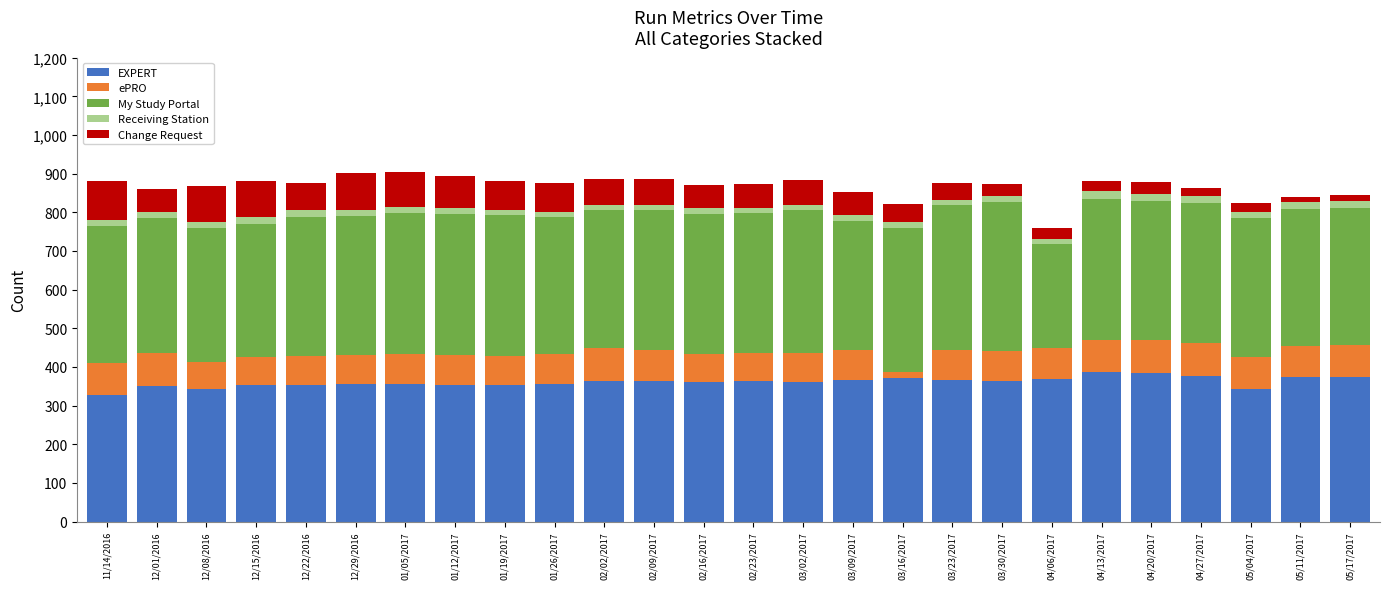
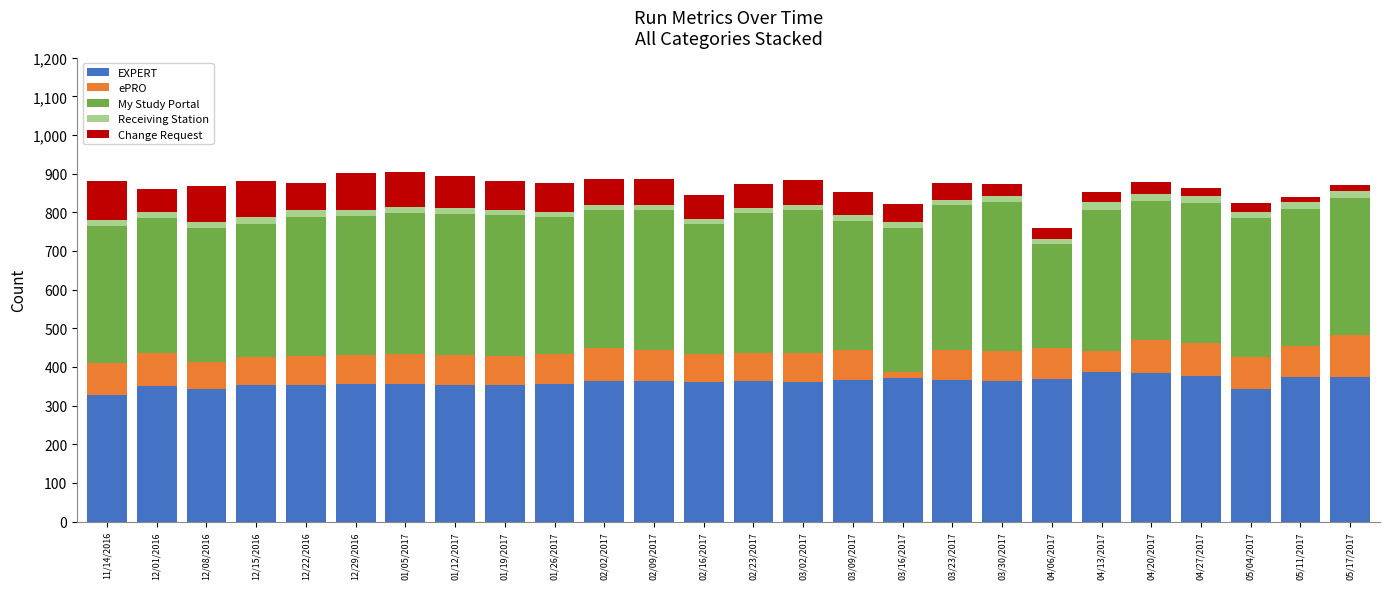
My Study Portal, 02/16/2017: 360 -> 340
ePRO, 04/13/2017: 80 -> 60
ePRO, 05/17/2017: 80 -> 110
